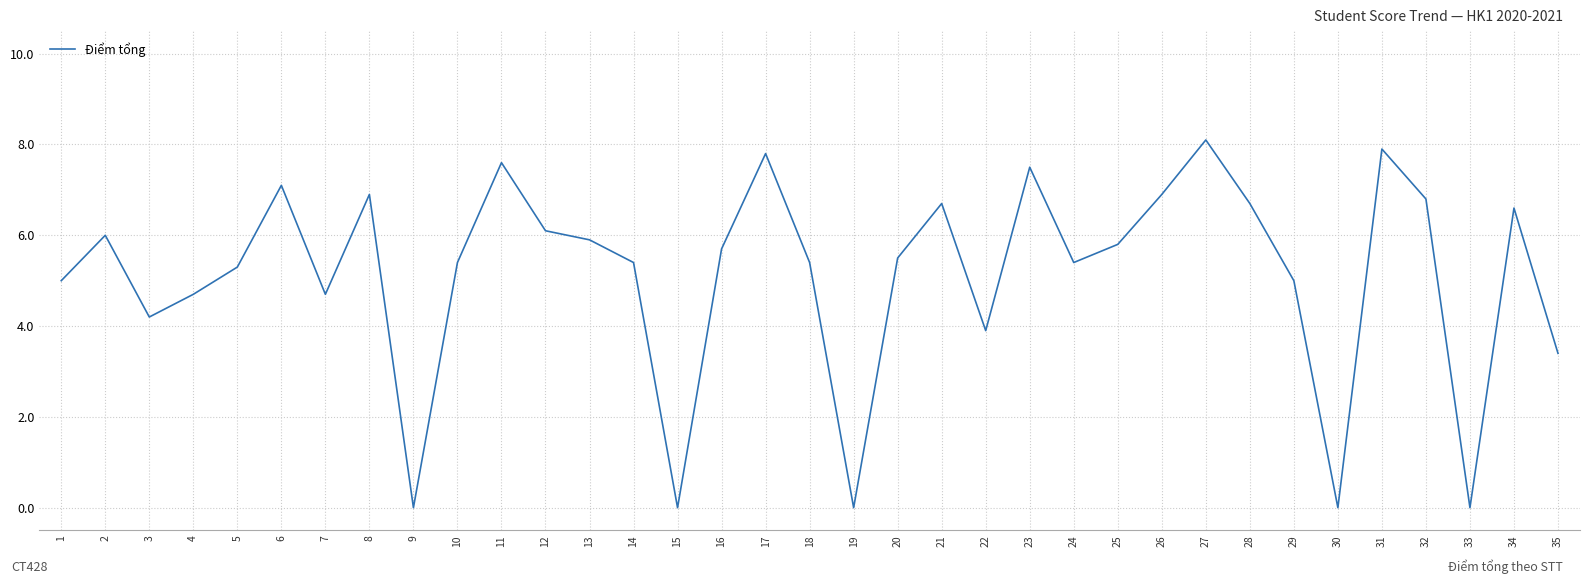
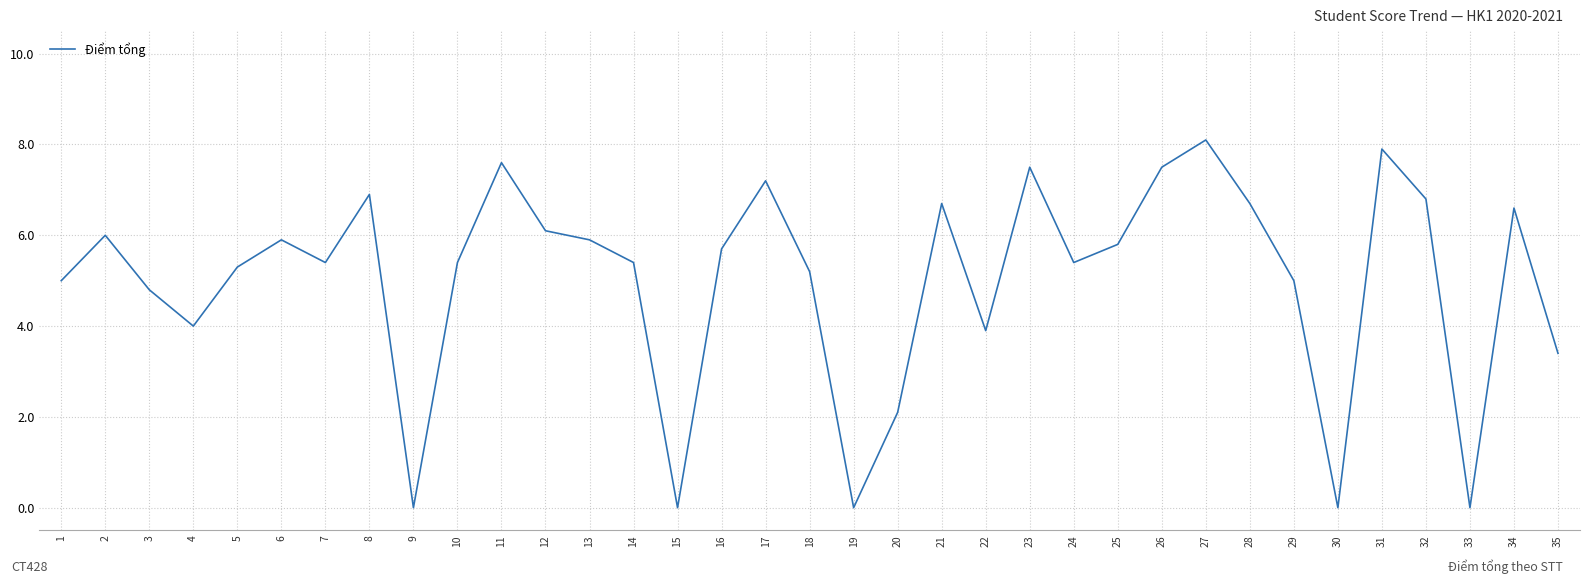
3: 4.2 -> 4.8
4: 4.7 -> 4.0
6: 7.1 -> 5.9
7: 4.7 -> 5.4
17: 7.8 -> 7.2
18: 5.4 -> 5.2
20: 5.5 -> 2.1
26: 6.9 -> 7.5
